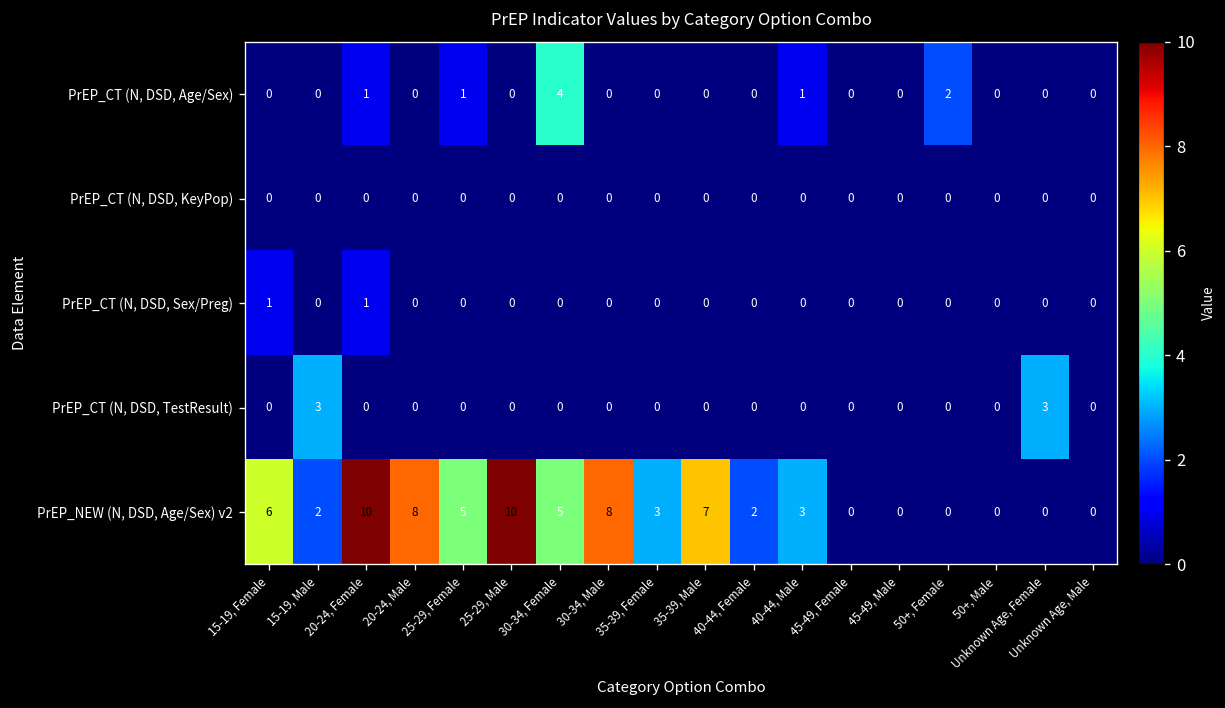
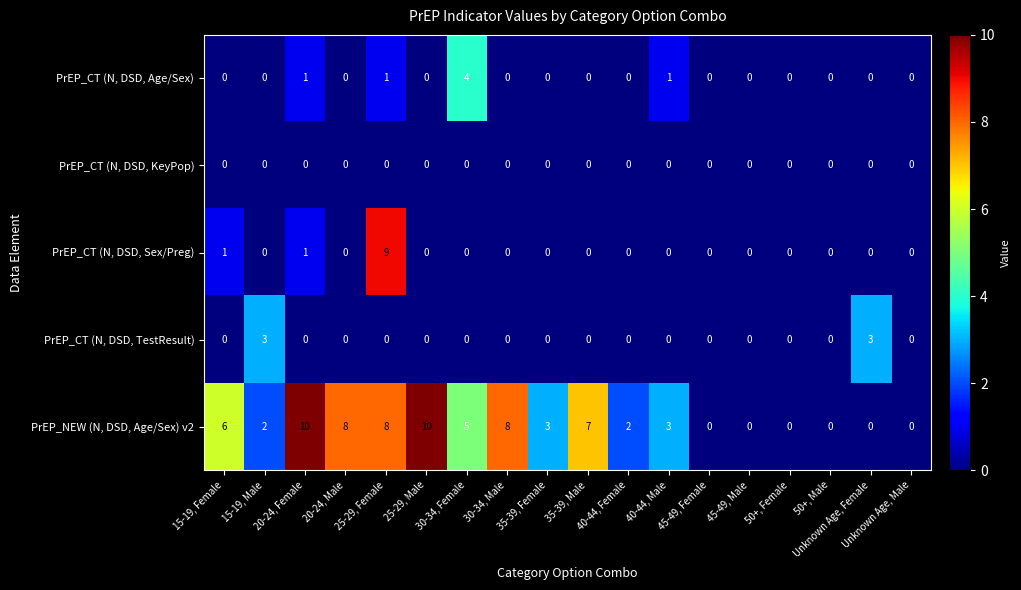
PrEP_CT (N, DSD, Age/Sex), 50+, Female: 2 -> 0
PrEP_CT (N, DSD, Sex/Preg), 25-29, Female: 0 -> 9
PrEP_NEW (N, DSD, Age/Sex) v2, 25-29, Female: 5 -> 8
